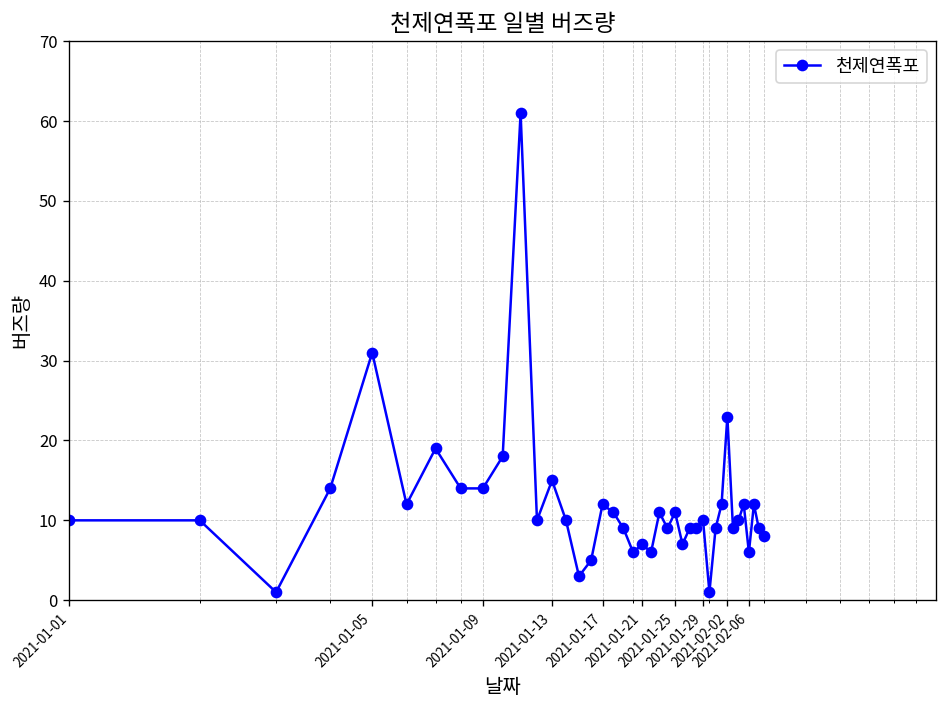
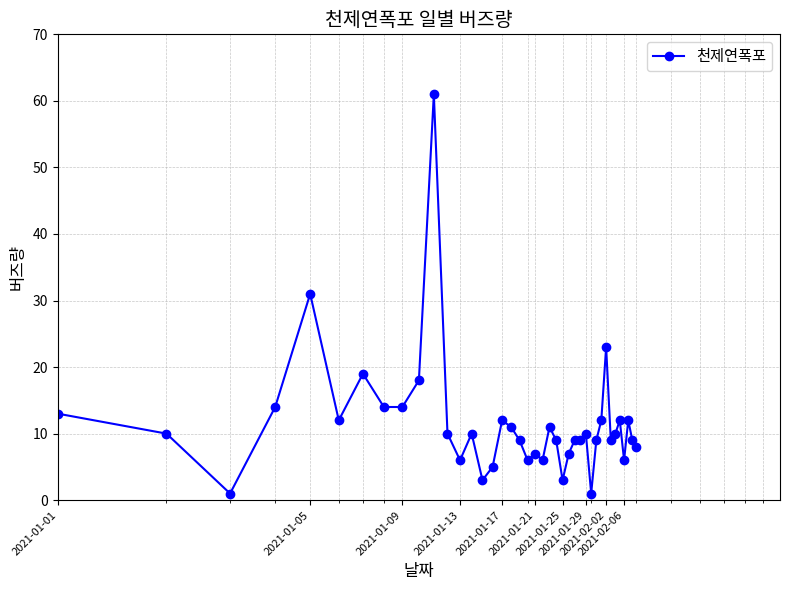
2021-01-01: 10 -> 13
2021-01-13: 15 -> 6
2021-01-25: 11 -> 3
